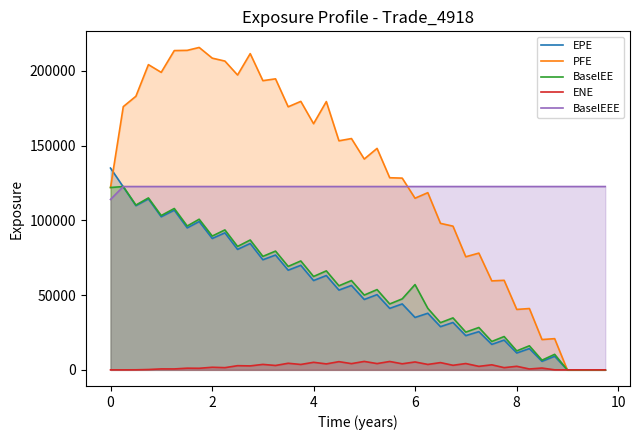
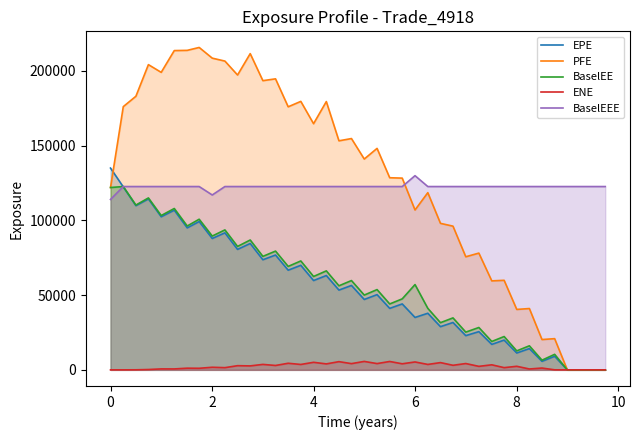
BaselEEE, 2: 123000 -> 117000
PFE, 6: 115000 -> 107000
BaselEEE, 6: 123000 -> 130000
